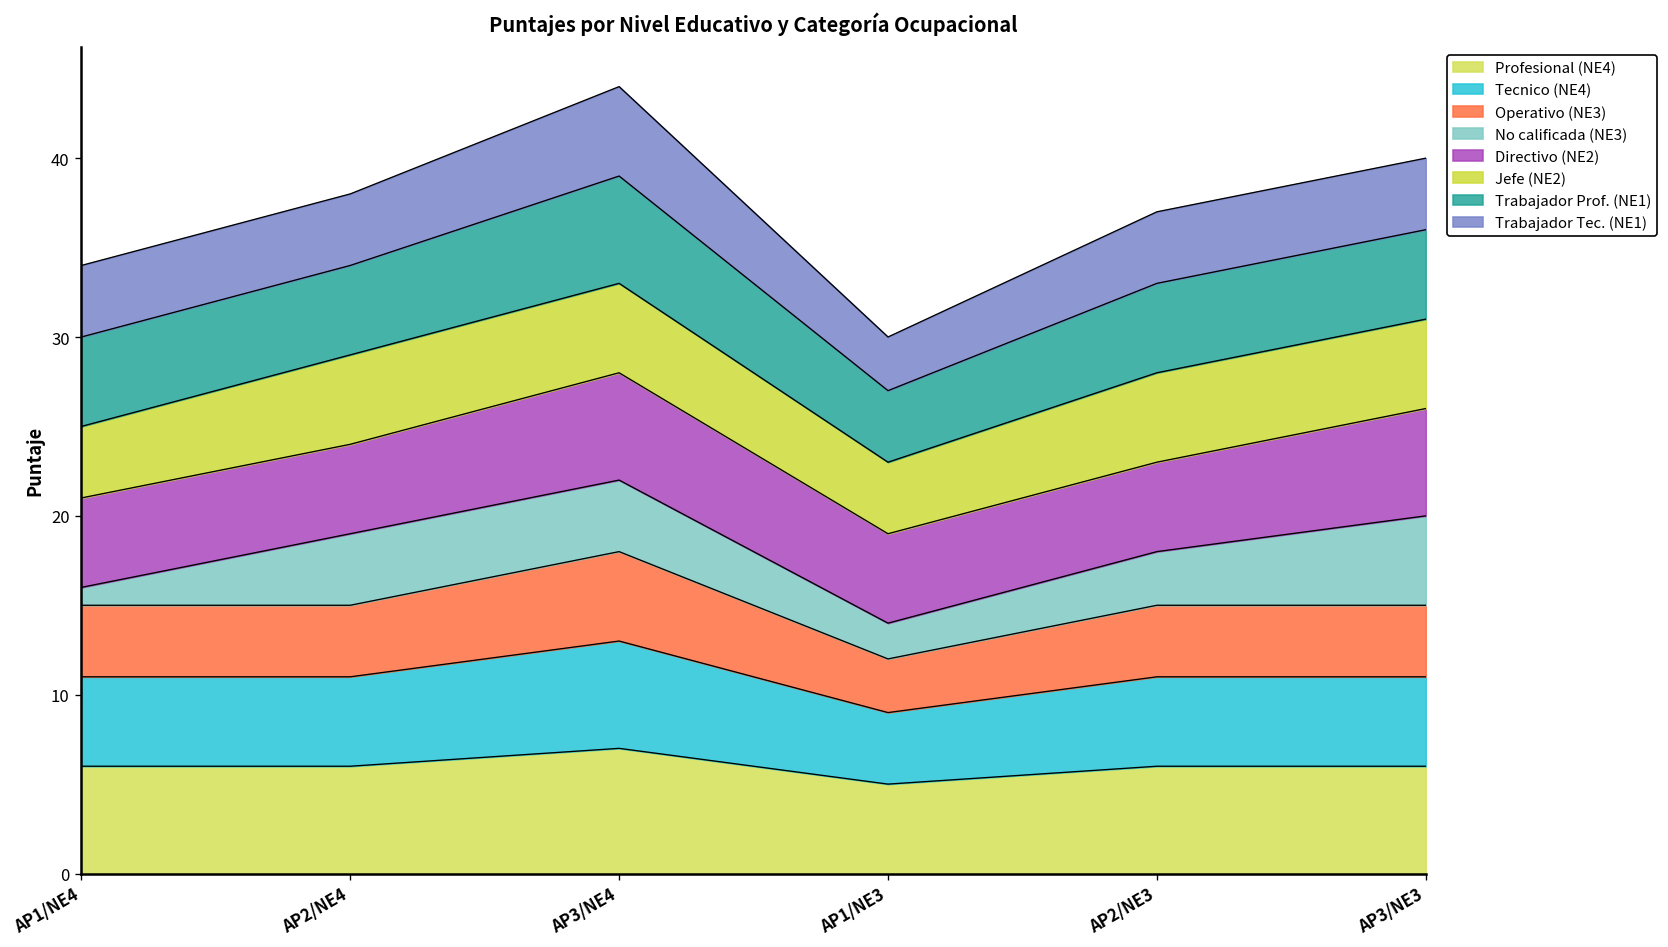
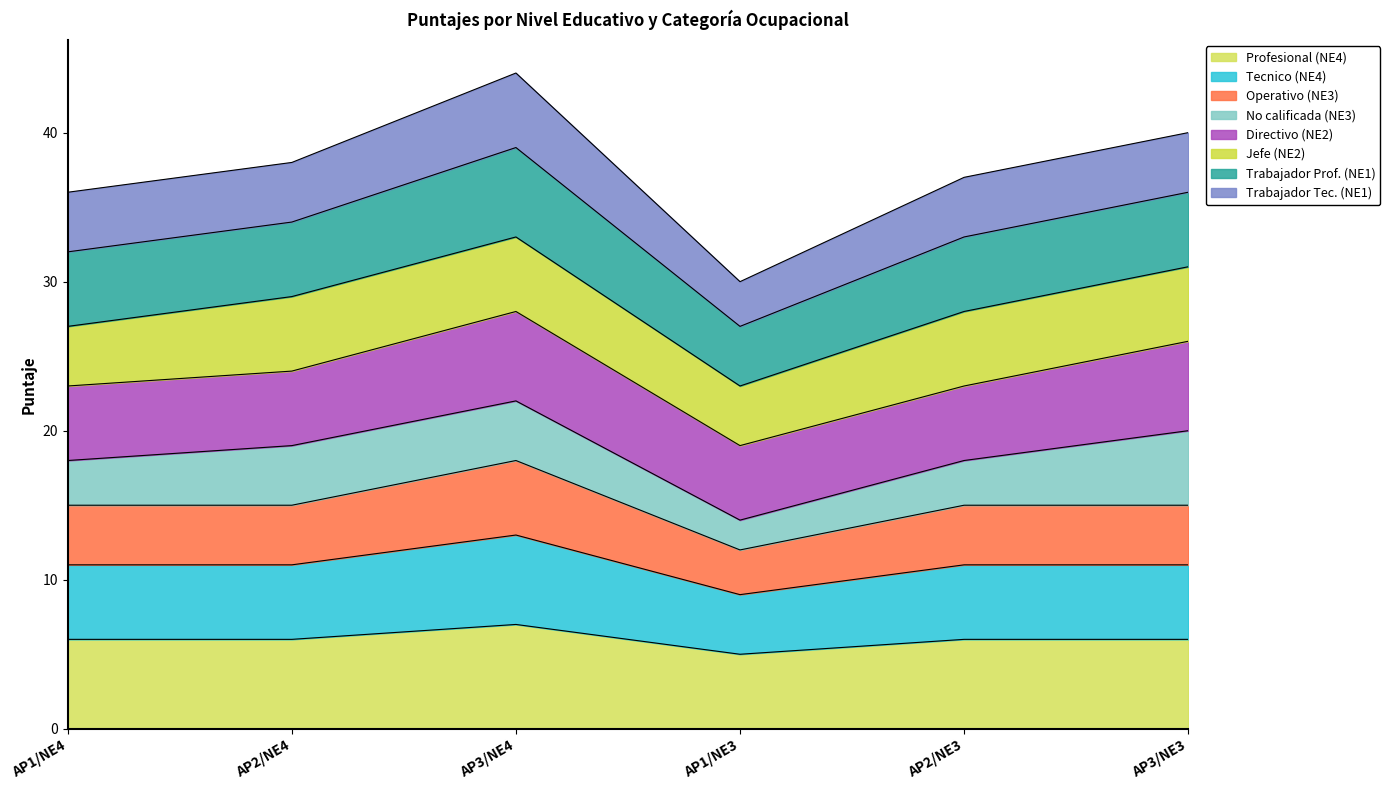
No calificada (NE3), AP1/NE4: 1 -> 3
